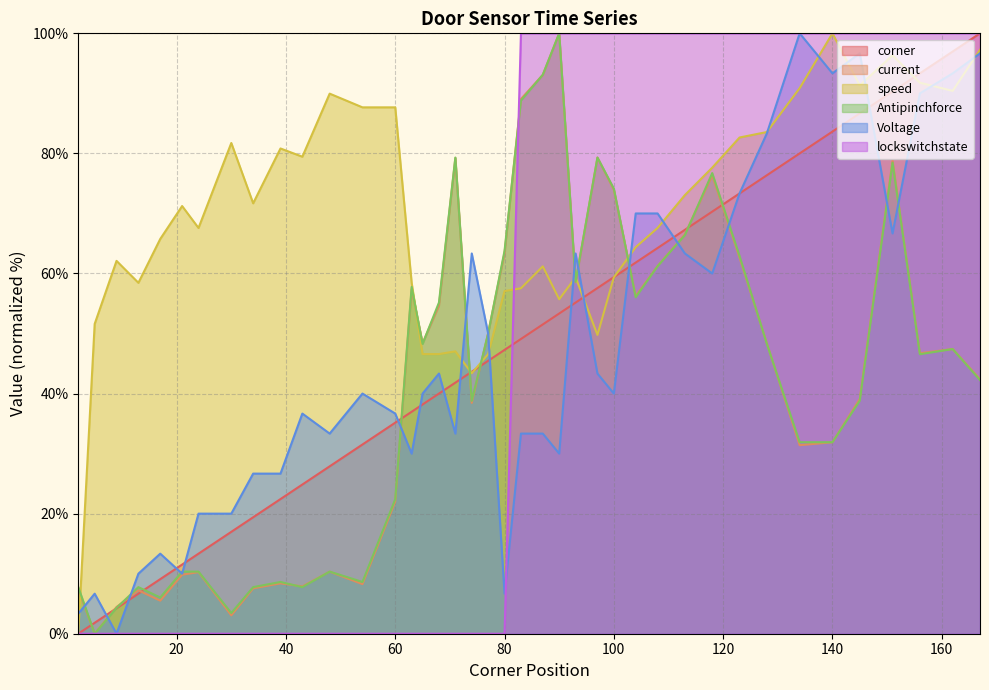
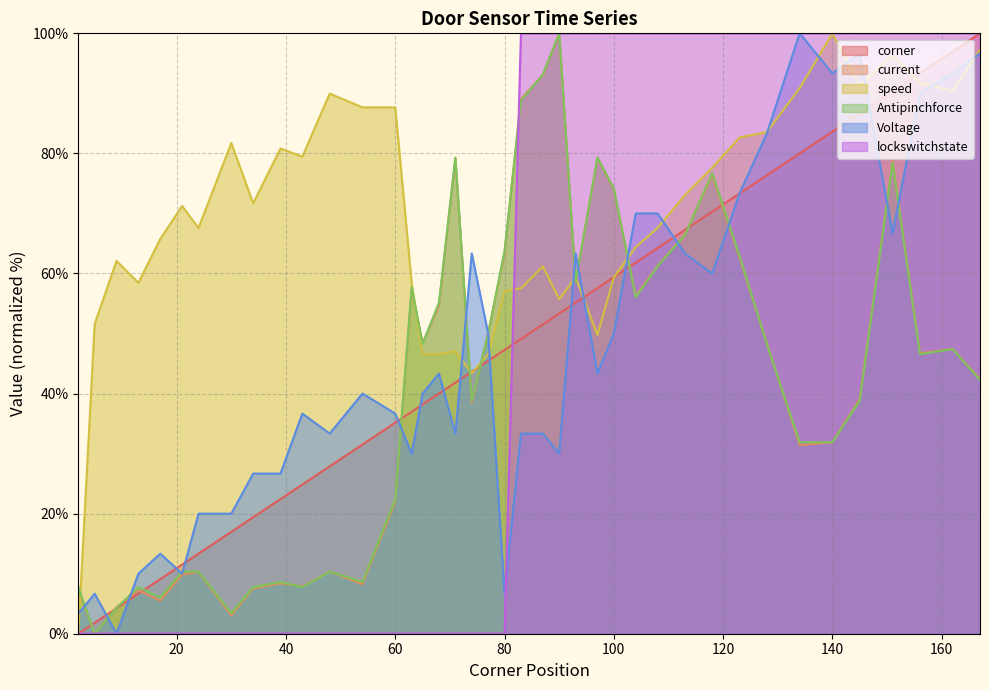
Voltage, 100: 40% -> 50%
